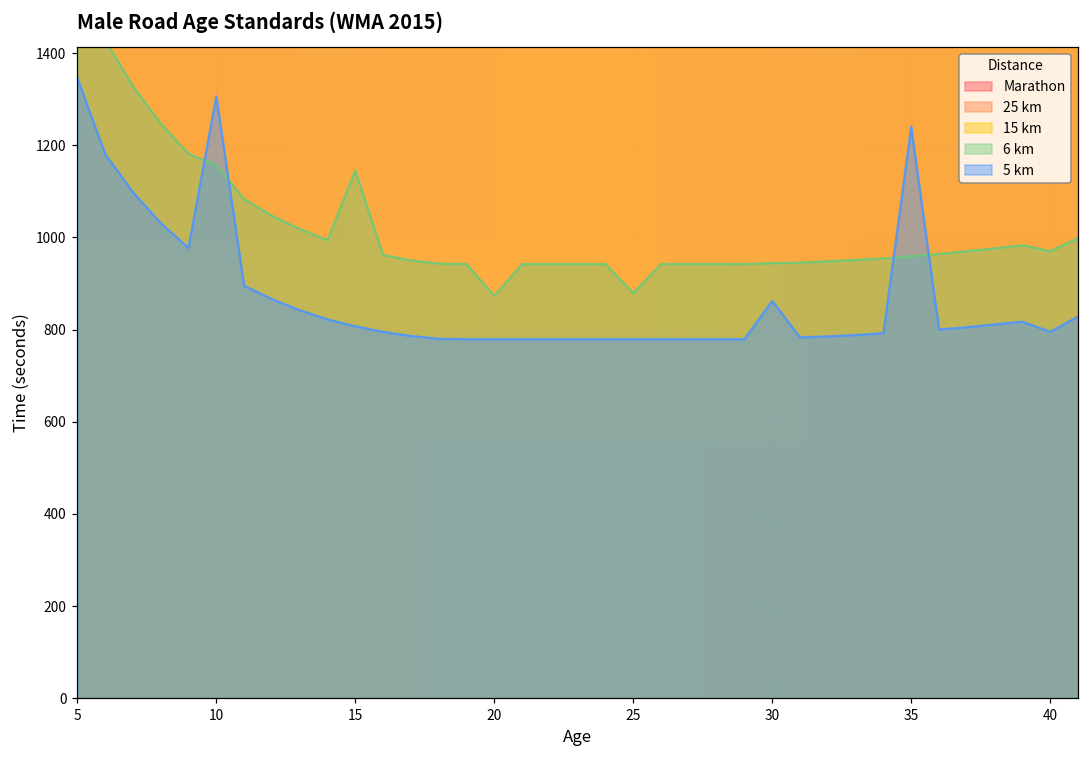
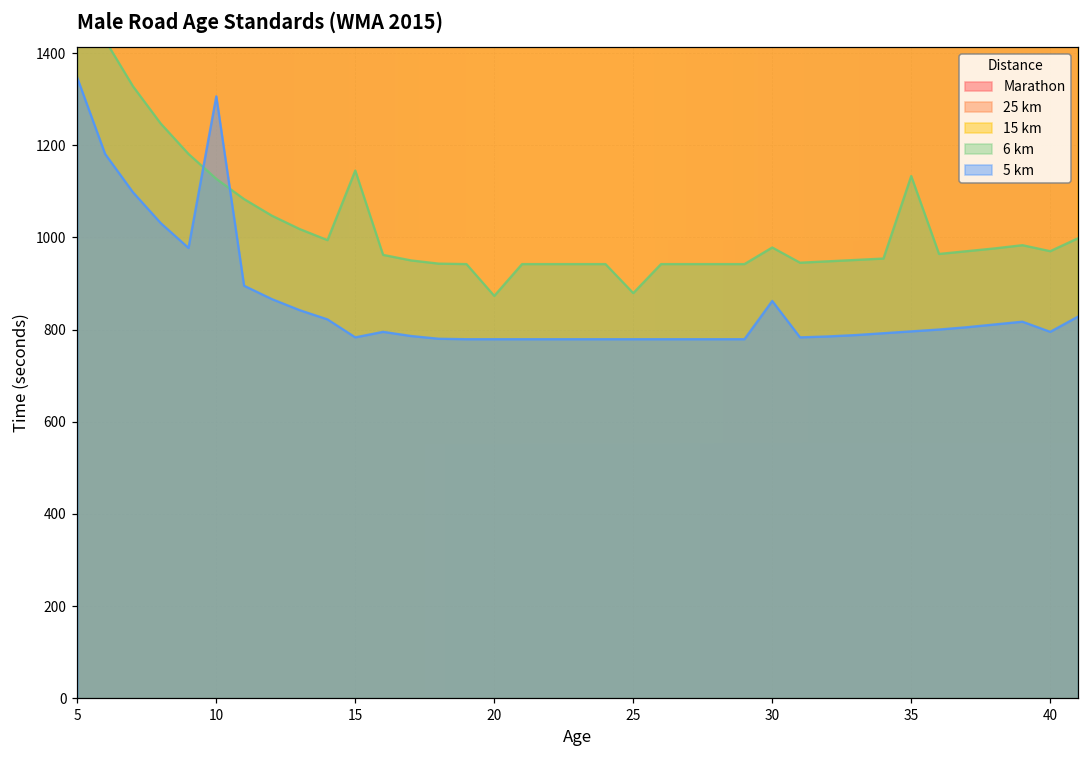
6 km, 10: 1160 -> 1130
5 km, 15: 810 -> 780
6 km, 30: 940 -> 980
6 km, 35: 960 -> 1130
5 km, 35: 1240 -> 800
